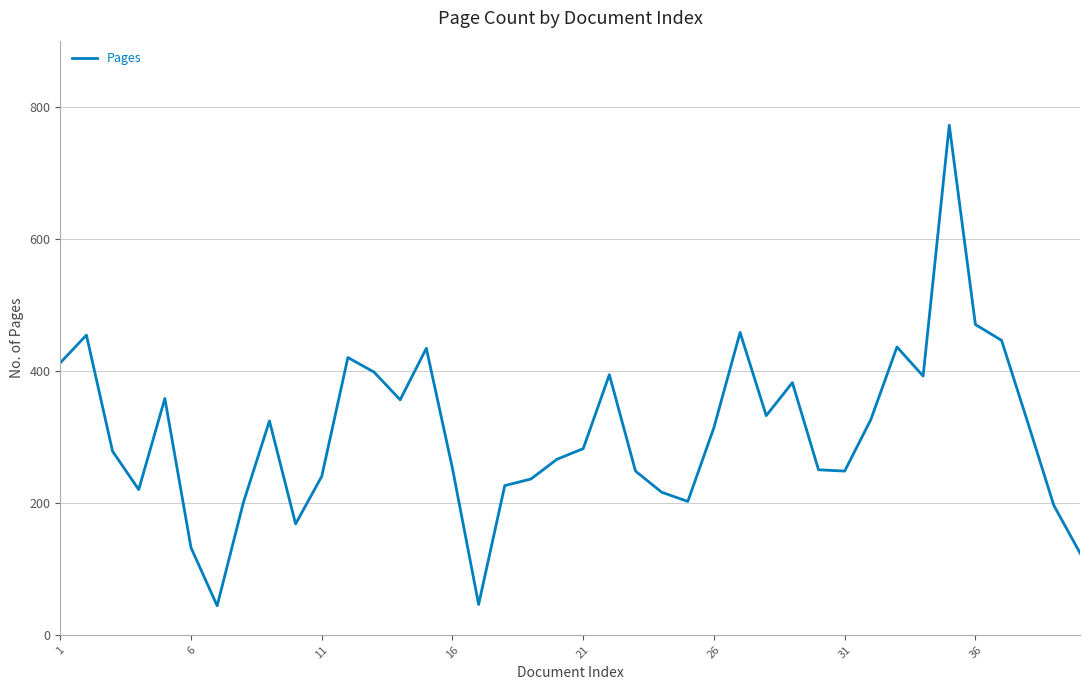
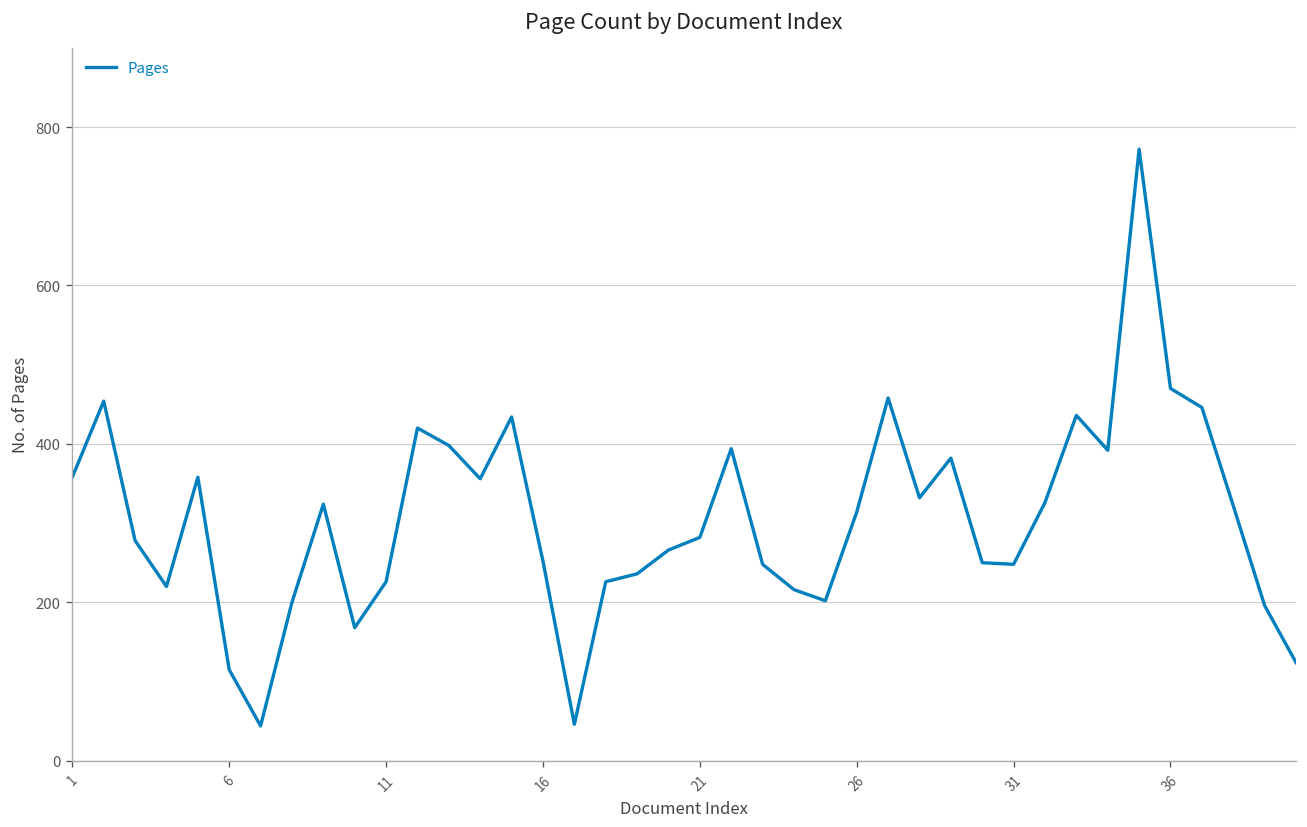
1: 410 -> 360
6: 130 -> 120
11: 240 -> 230
